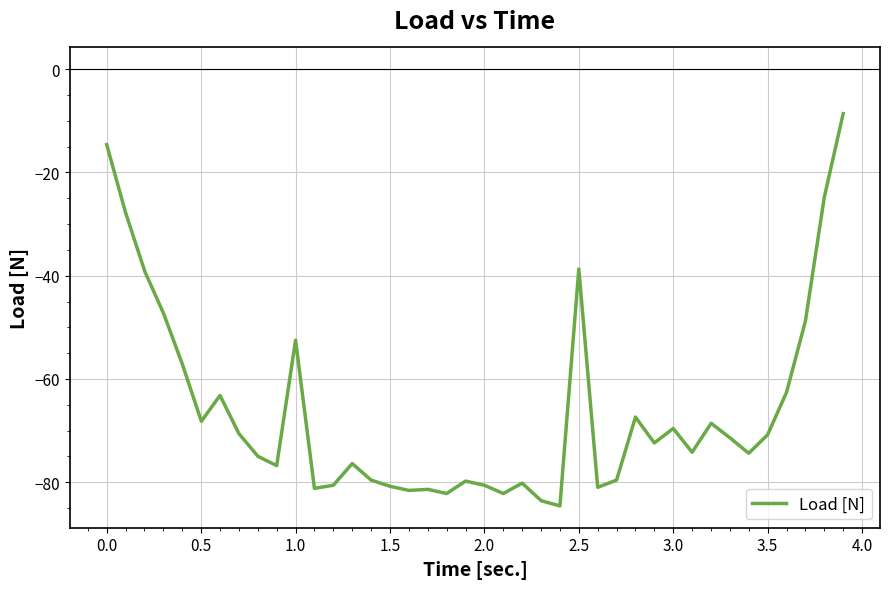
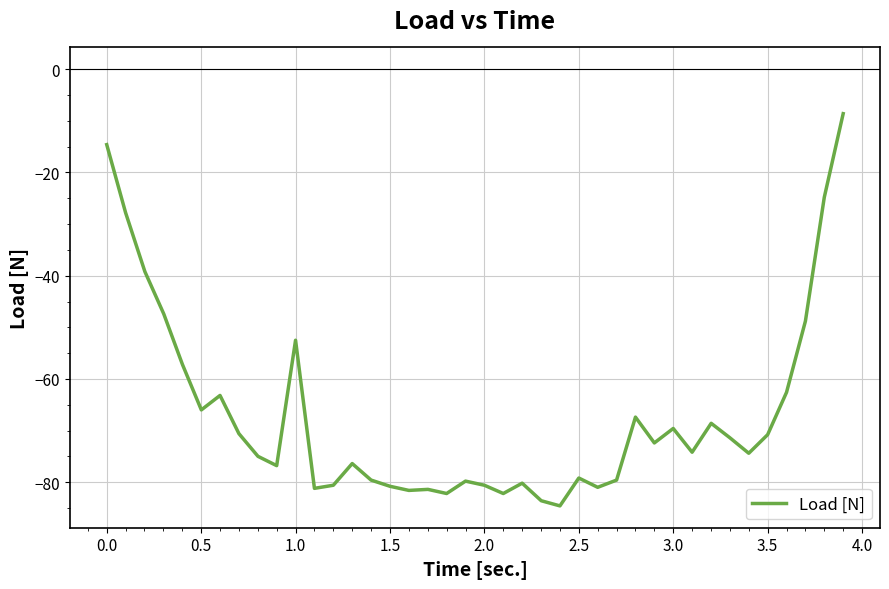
0.5: -68 -> -66
2.5: -39 -> -79
